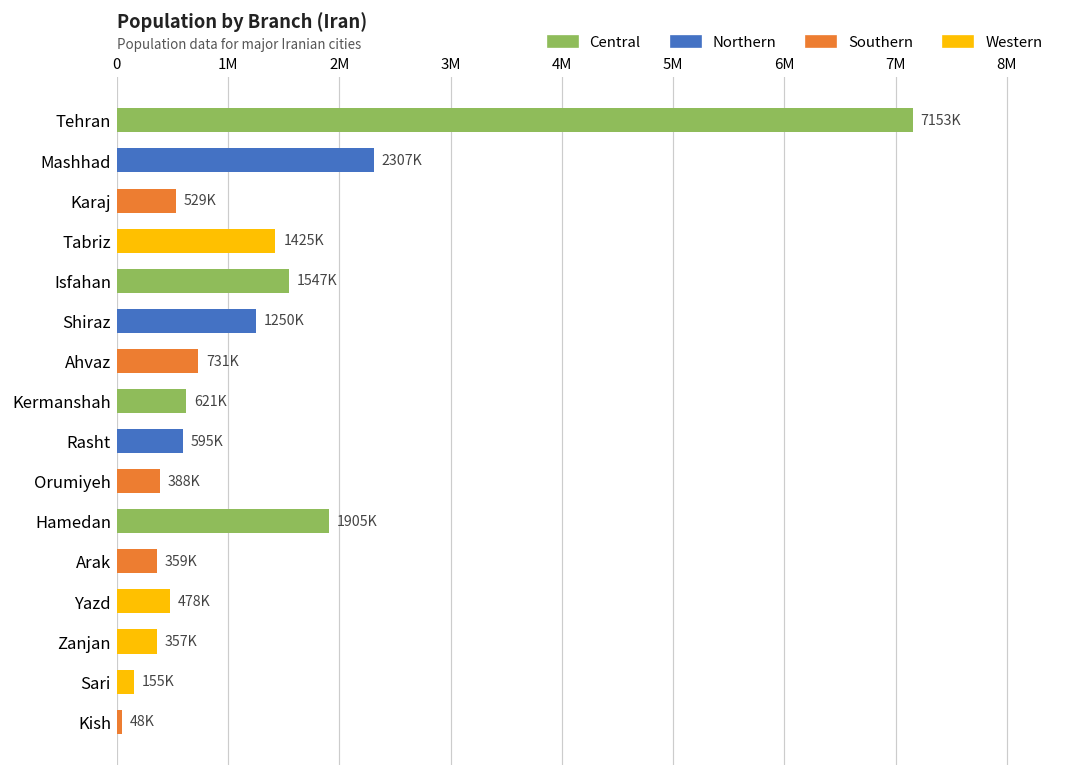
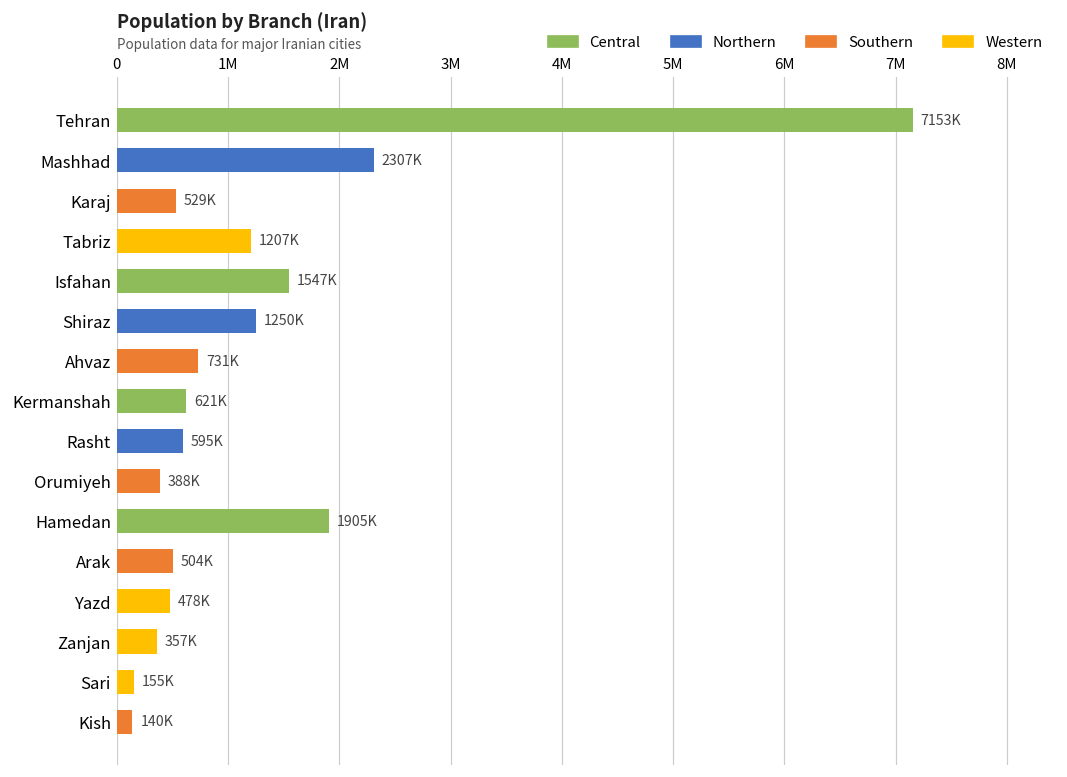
Tabriz: 1425K -> 1207K
Arak: 359K -> 504K
Kish: 48K -> 140K
